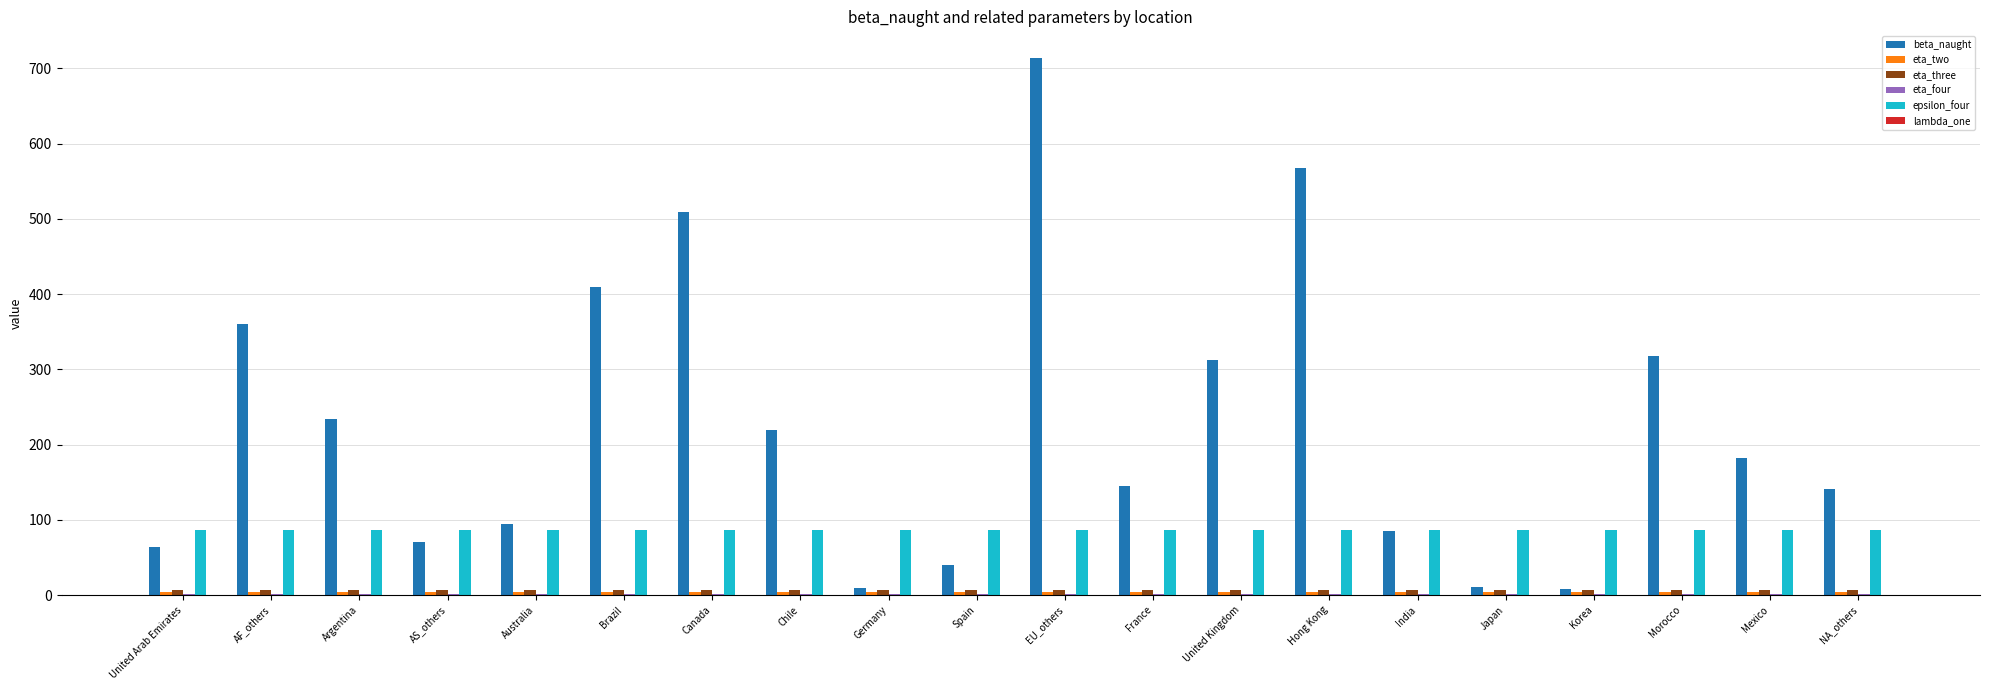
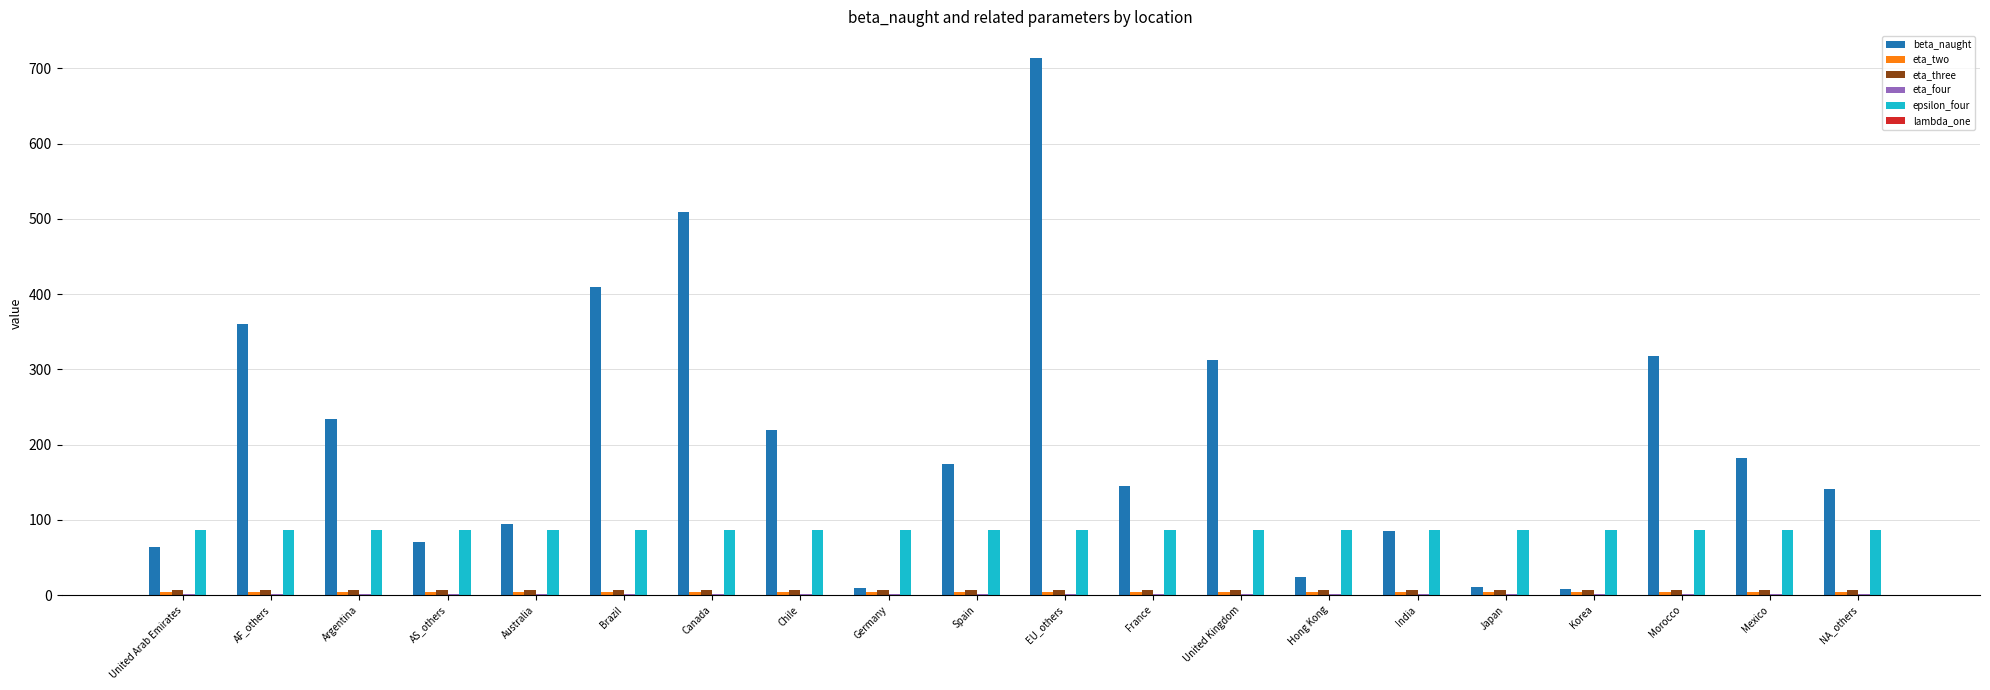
beta_naught, Spain: 40 -> 170
beta_naught, Hong Kong: 570 -> 20
